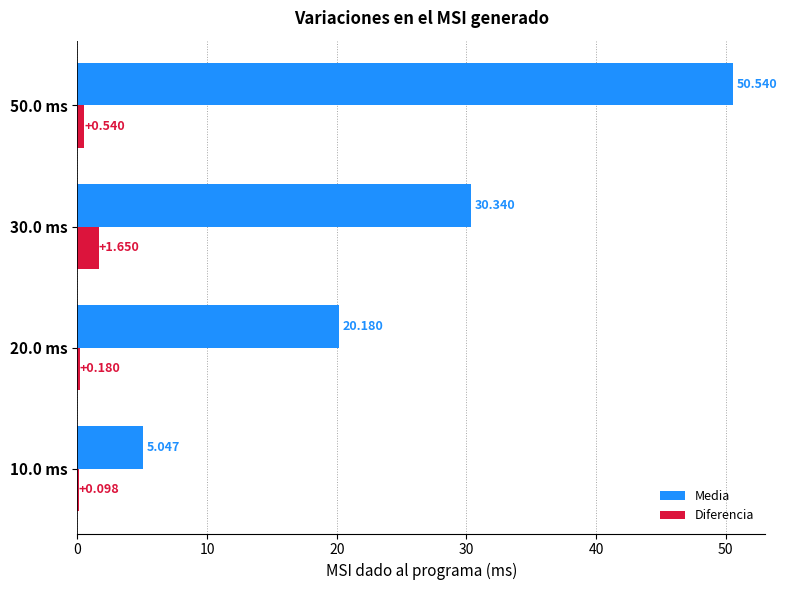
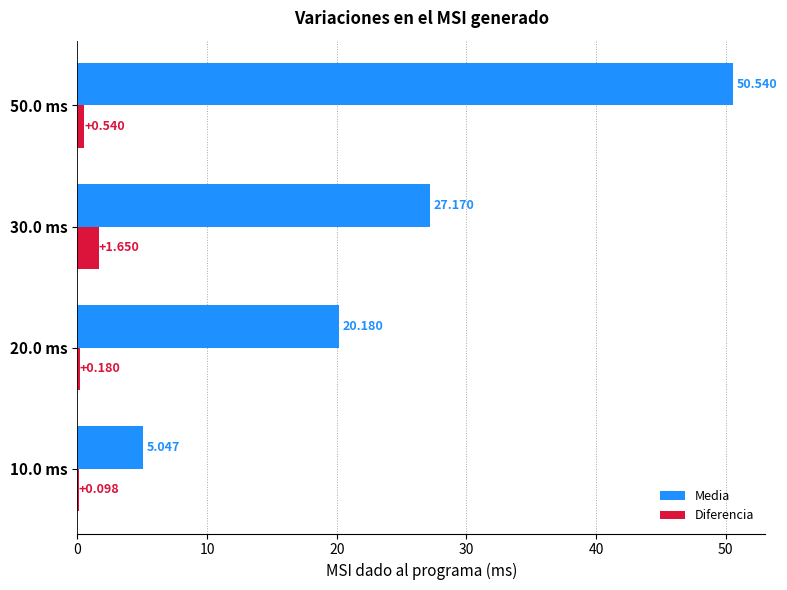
Media, 30.0 ms: 30.340 -> 27.170
